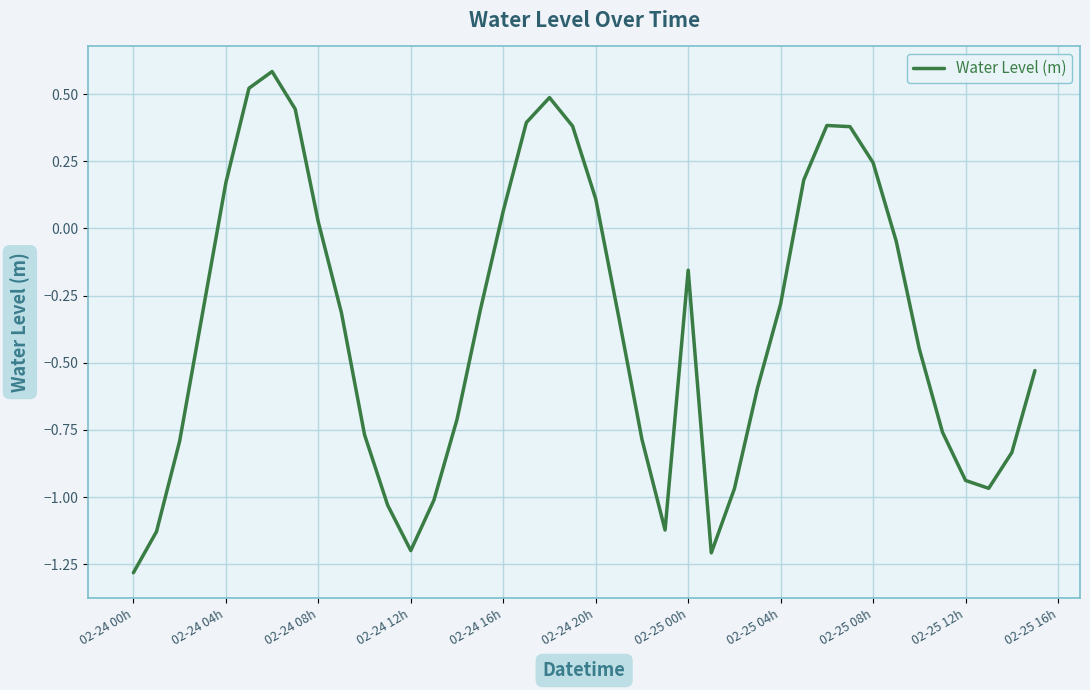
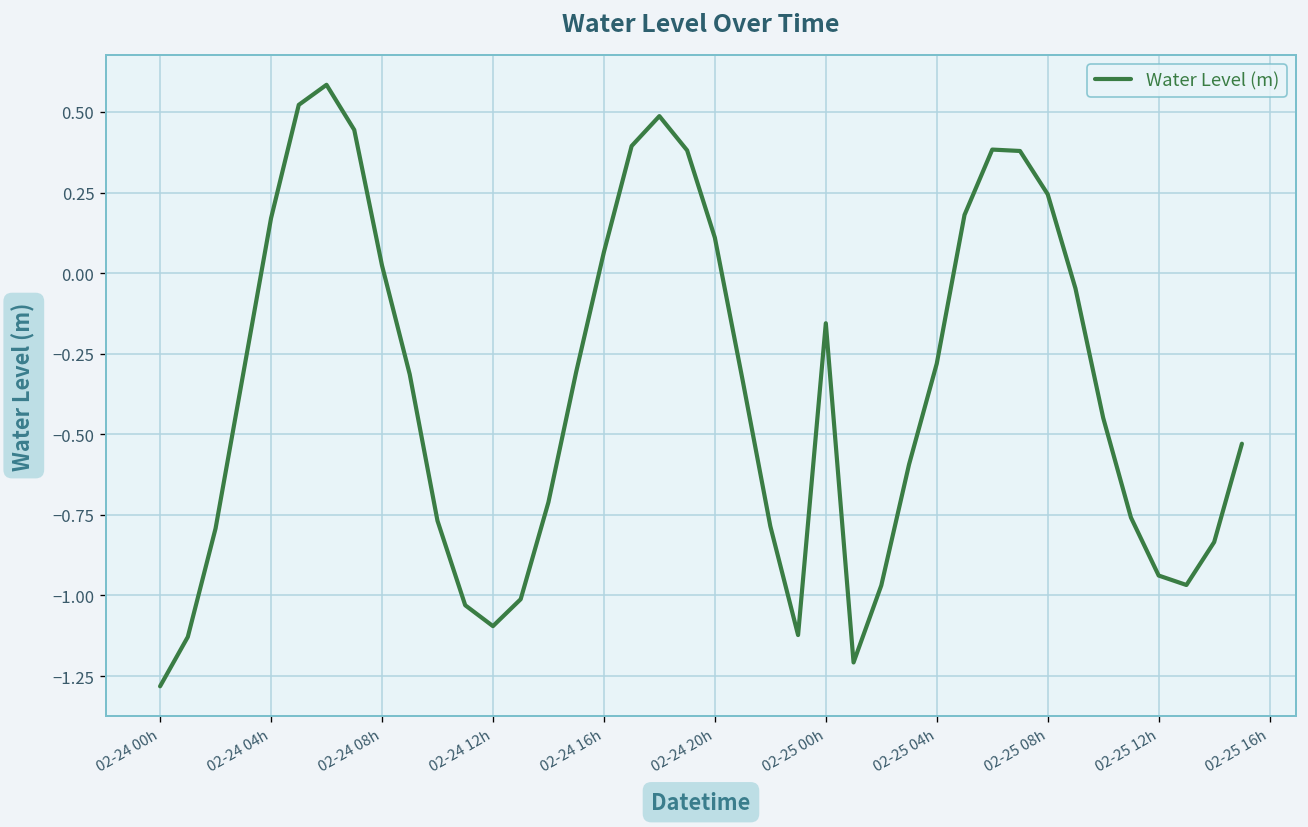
02-24 12h: -1.20 -> -1.10
